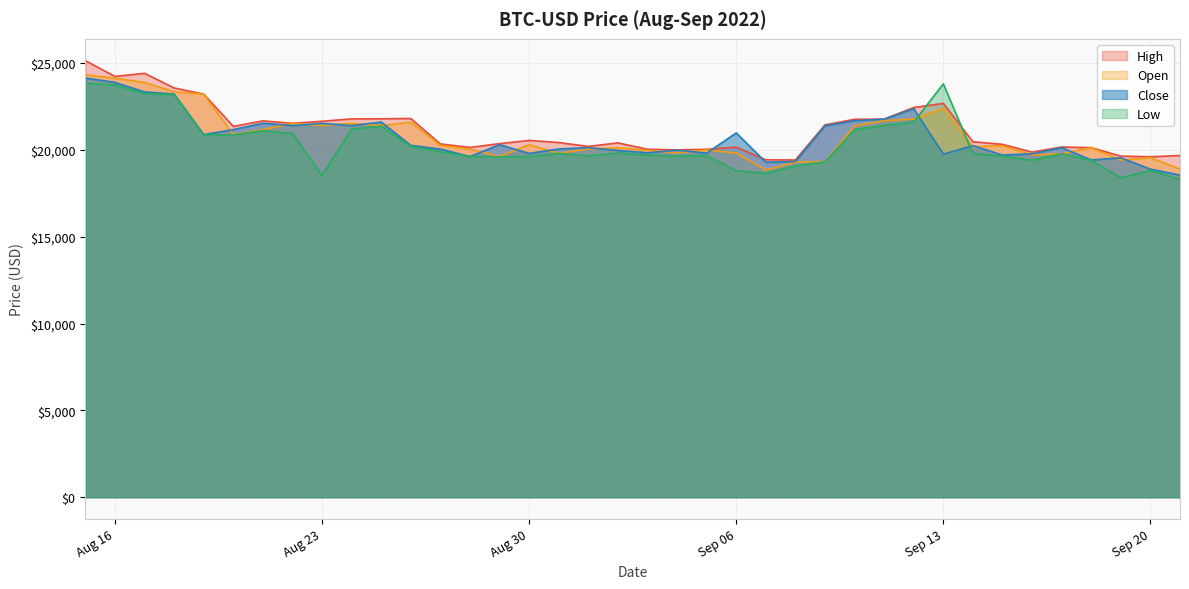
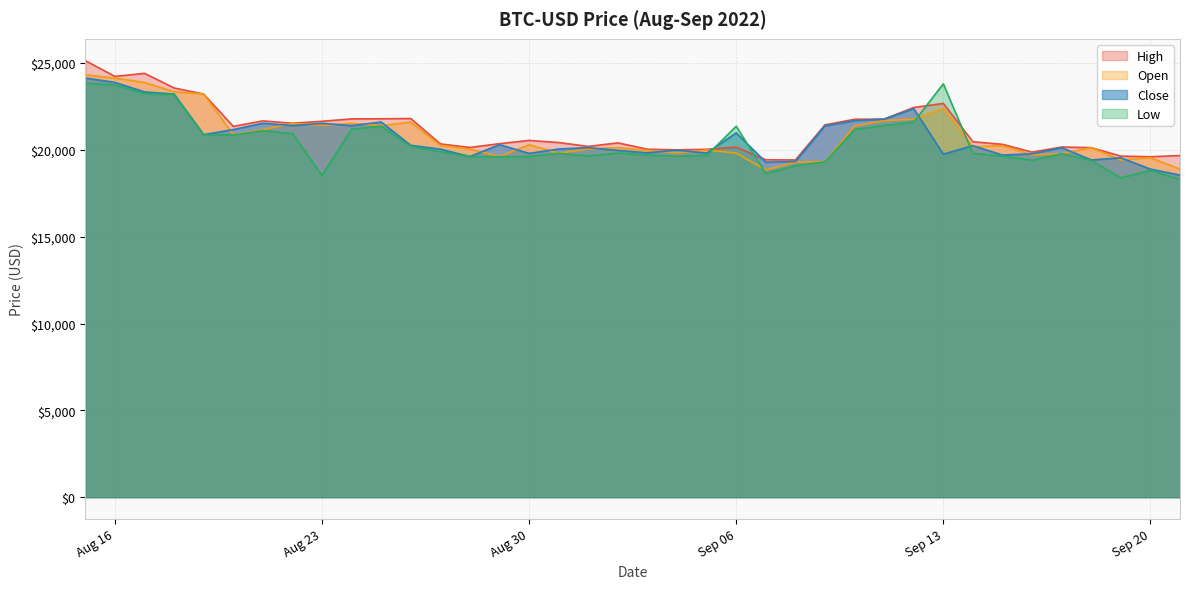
Low, Sep 06: $18,800 -> $21,400
